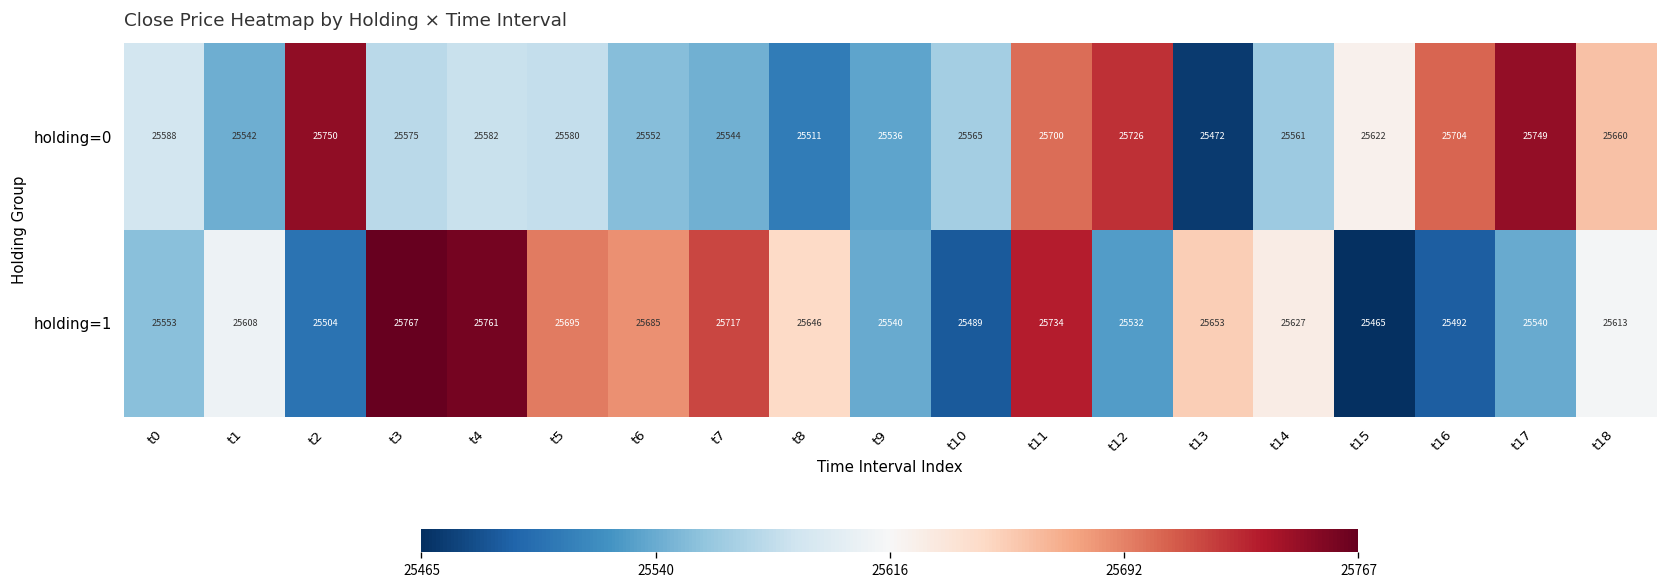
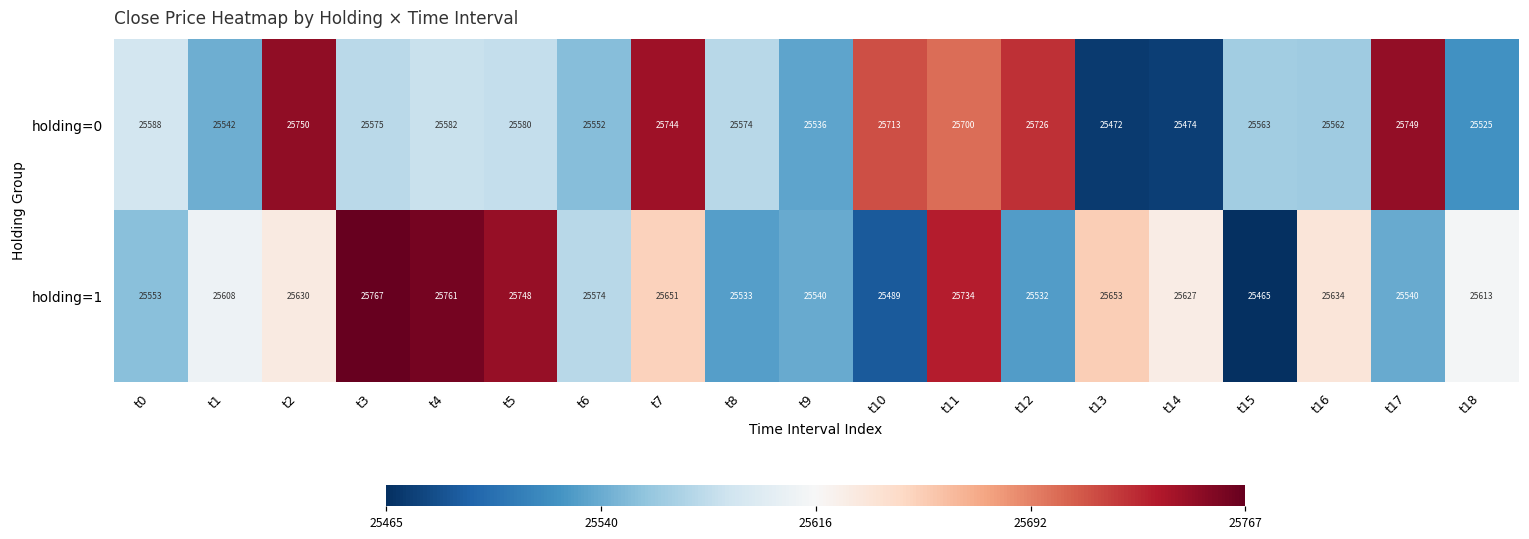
holding=0, t7: 25544 -> 25744
holding=0, t8: 25511 -> 25574
holding=0, t10: 25565 -> 25713
holding=0, t14: 25561 -> 25474
holding=0, t15: 25622 -> 25563
holding=0, t16: 25704 -> 25562
holding=0, t18: 25660 -> 25525
holding=1, t2: 25504 -> 25630
holding=1, t5: 25695 -> 25748
holding=1, t6: 25685 -> 25574
holding=1, t7: 25717 -> 25651
holding=1, t8: 25646 -> 25533
holding=1, t16: 25492 -> 25634
